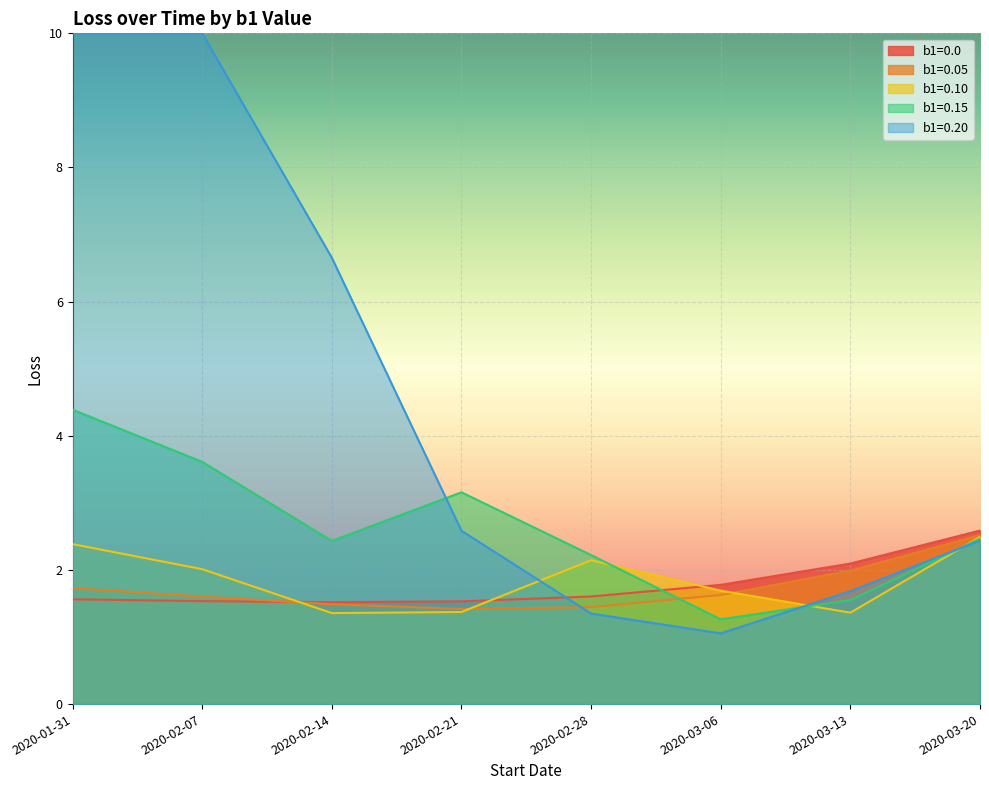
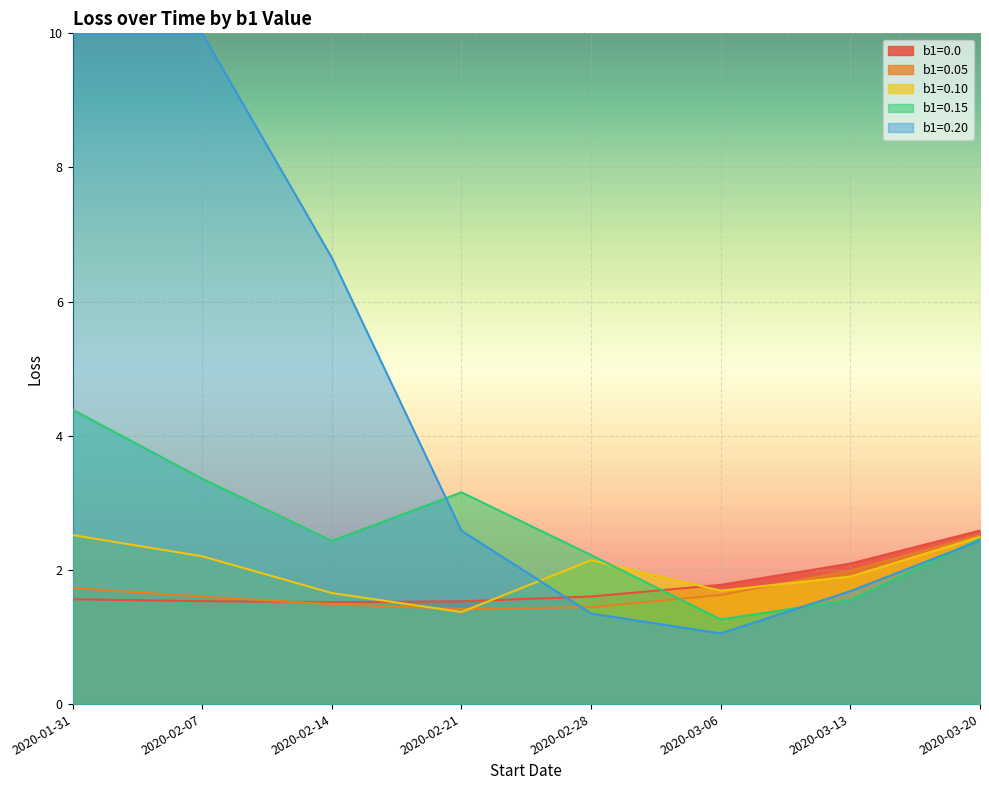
b1=0.10, 2020-01-31: 2.4 -> 2.5
b1=0.10, 2020-02-07: 2.0 -> 2.2
b1=0.15, 2020-02-07: 3.6 -> 3.4
b1=0.10, 2020-02-14: 1.4 -> 1.7
b1=0.10, 2020-03-13: 1.4 -> 1.9
